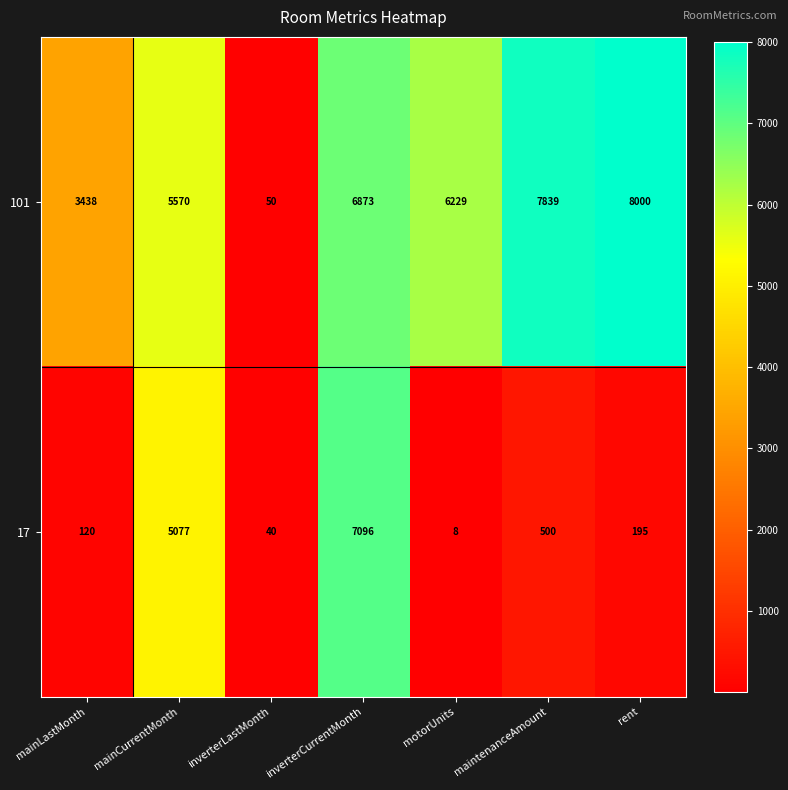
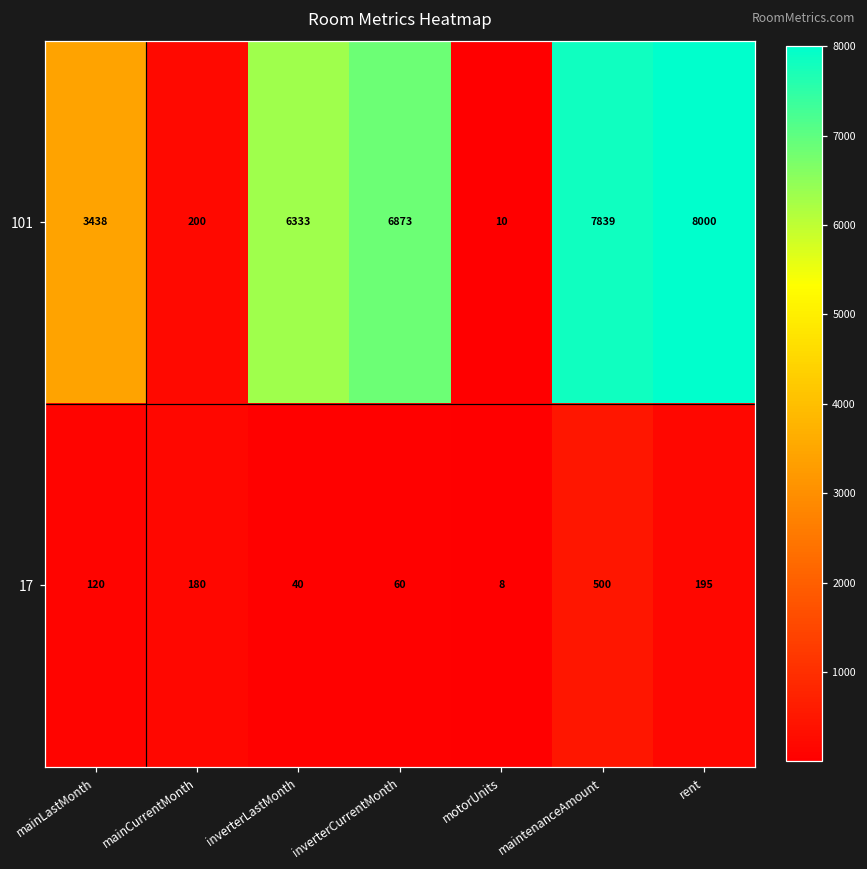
101, mainCurrentMonth: 5570 -> 200
101, inverterLastMonth: 50 -> 6333
101, motorUnits: 6229 -> 10
17, mainCurrentMonth: 5077 -> 180
17, inverterCurrentMonth: 7096 -> 60
